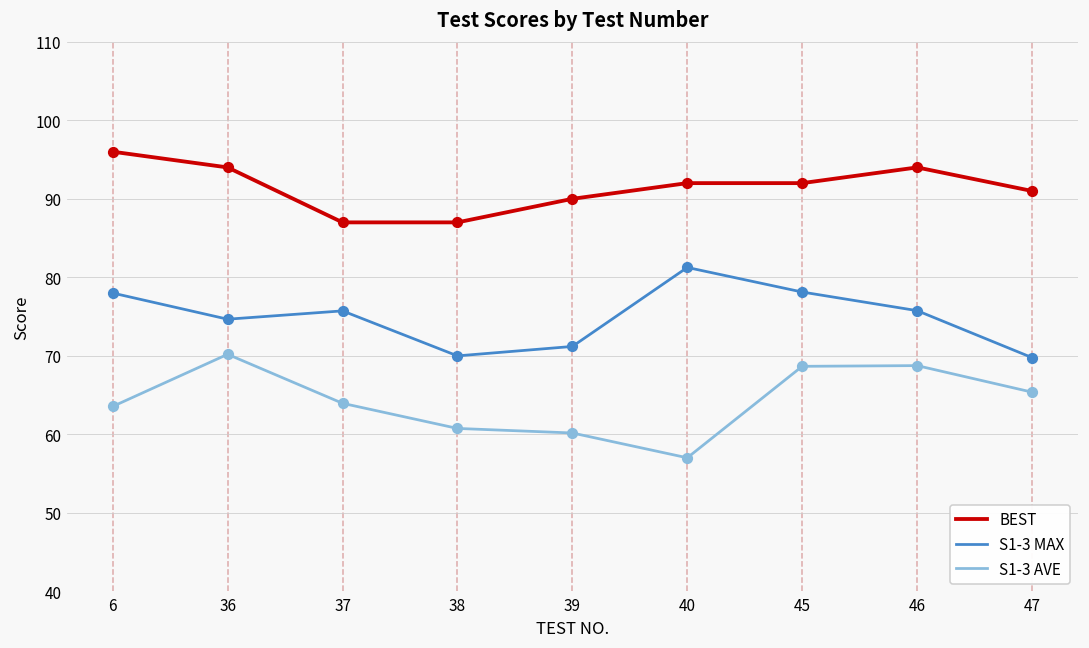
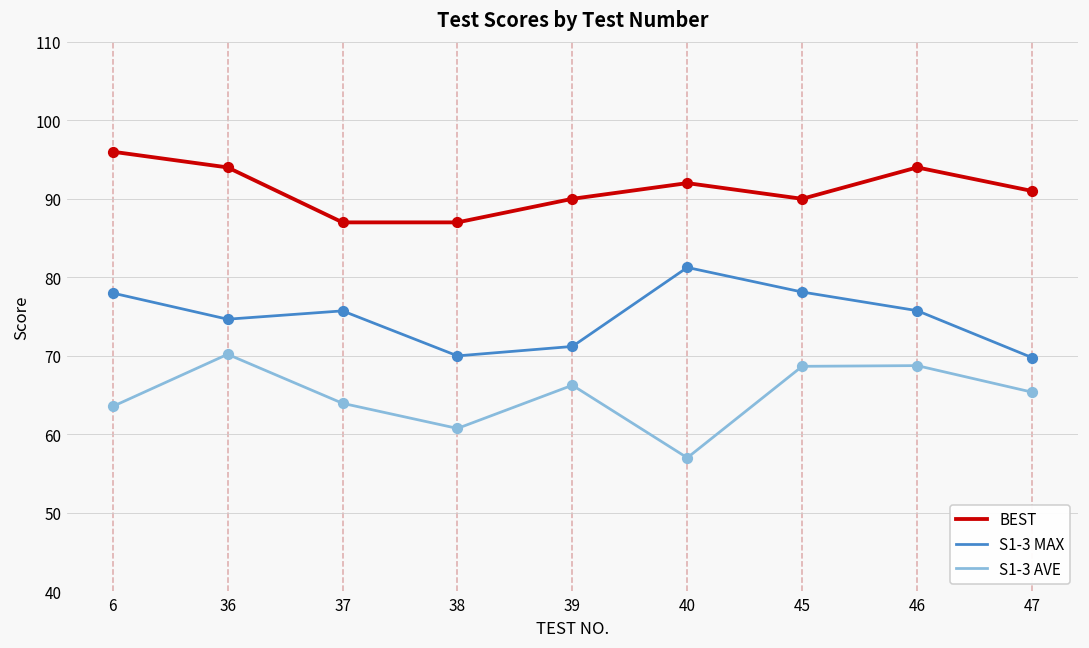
S1-3 AVE, 39: 60 -> 66
BEST, 45: 92 -> 90
